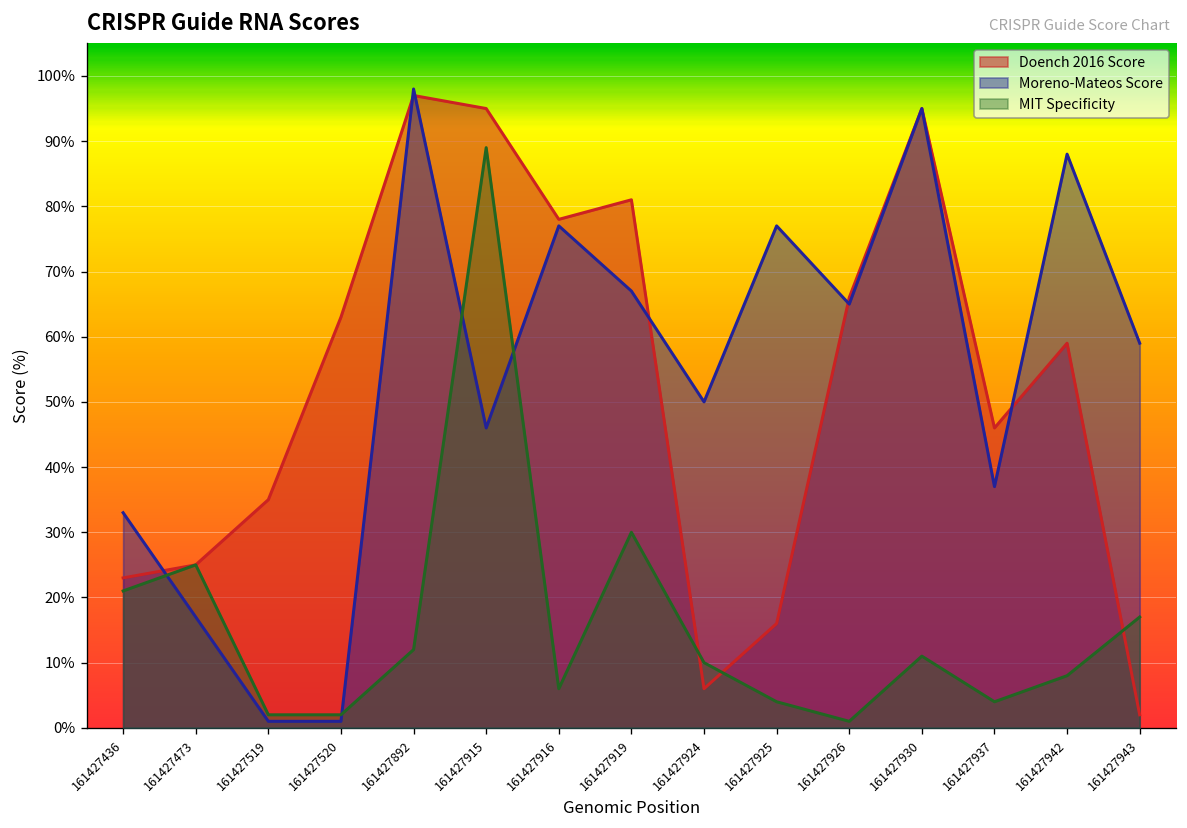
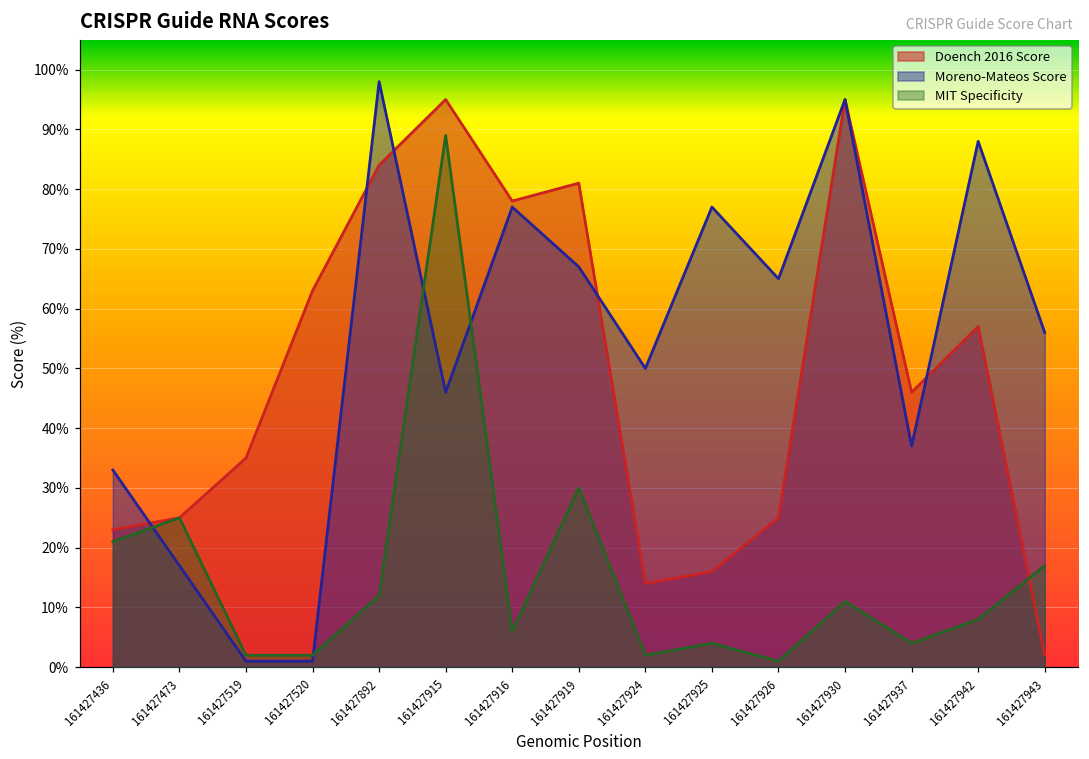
Doench 2016 Score, 161427892: 97% -> 84%
Doench 2016 Score, 161427924: 6% -> 14%
MIT Specificity, 161427924: 10% -> 2%
Doench 2016 Score, 161427926: 66% -> 25%
Doench 2016 Score, 161427942: 59% -> 57%
Moreno-Mateos Score, 161427943: 59% -> 56%
